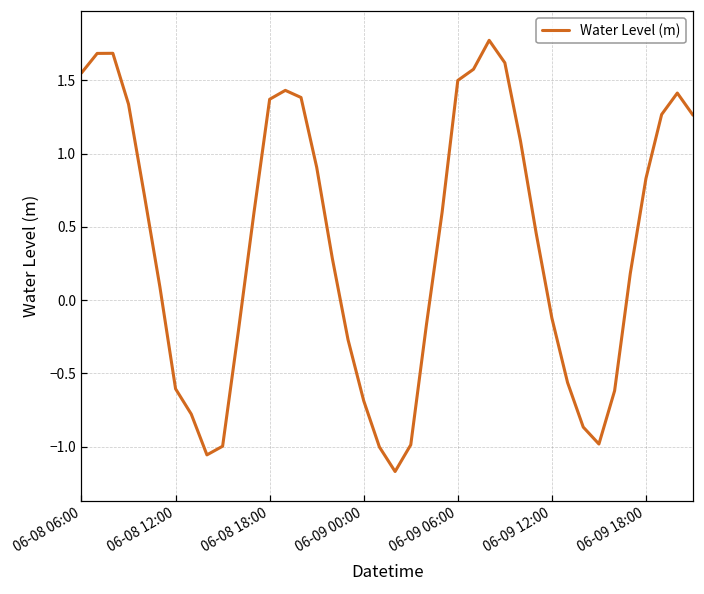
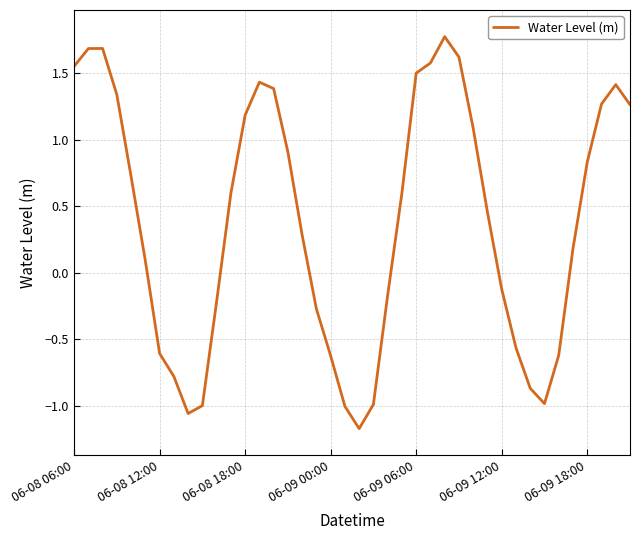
06-08 18:00: 1.37 -> 1.18
06-09 00:00: -0.69 -> -0.62
